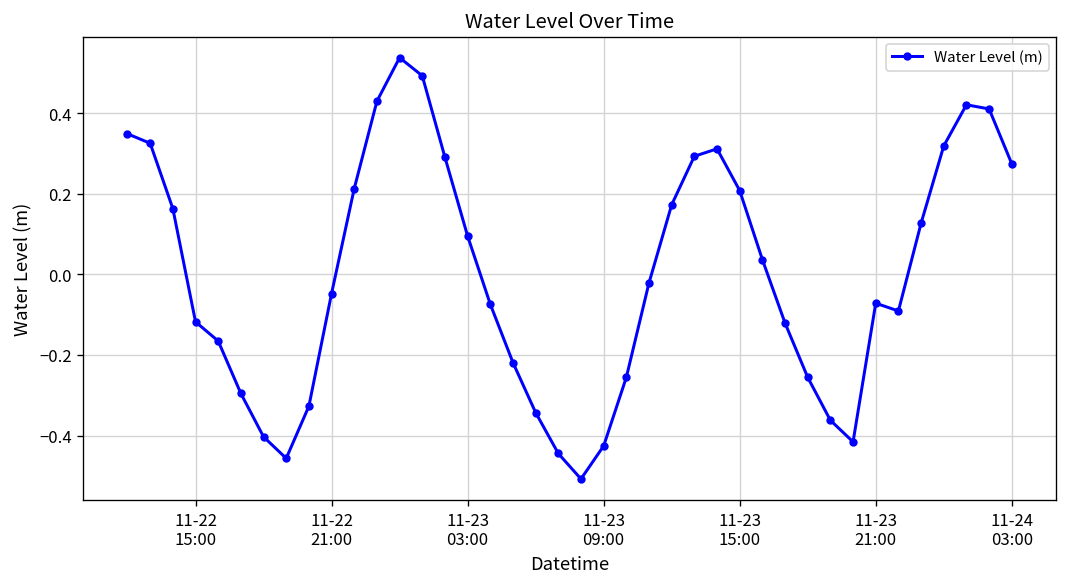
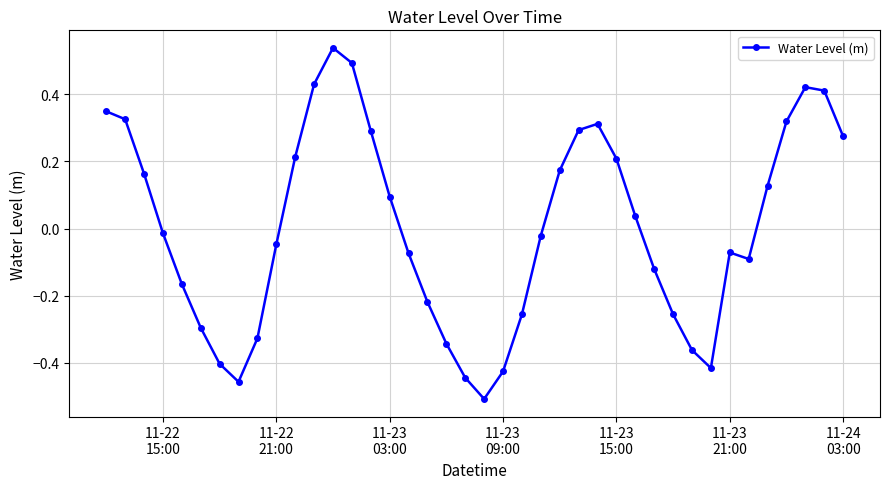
11-22 15:00: -0.12 -> -0.01
